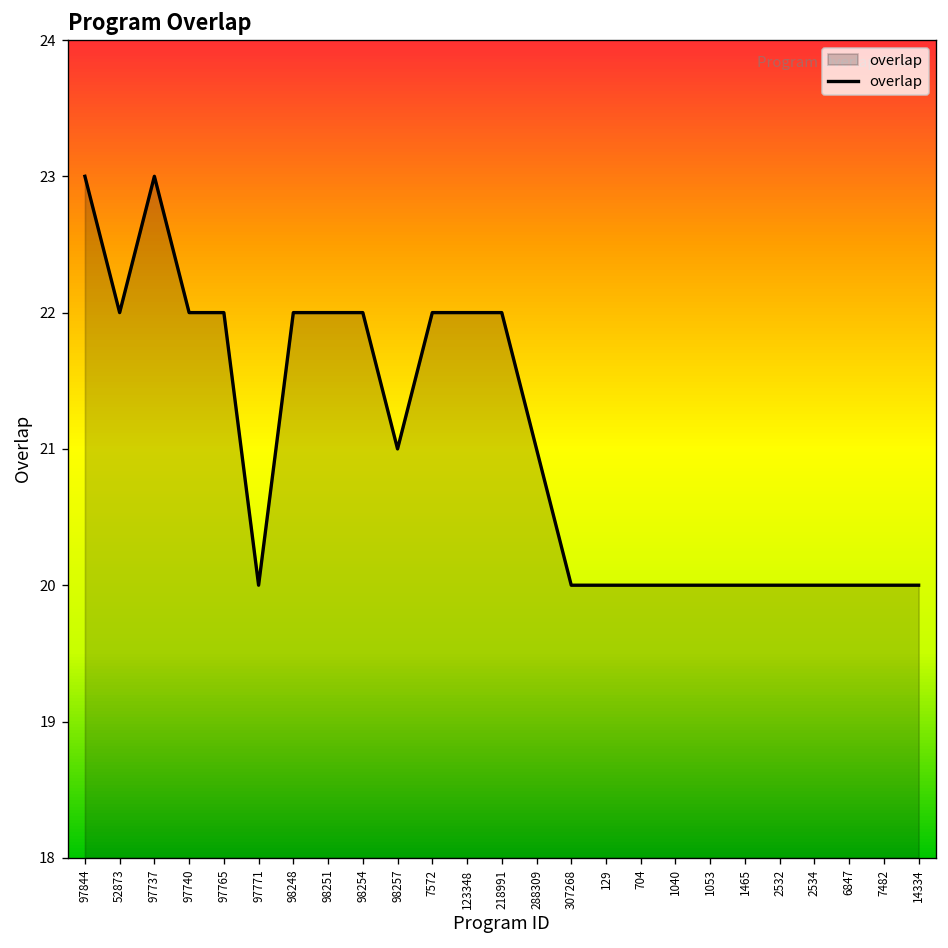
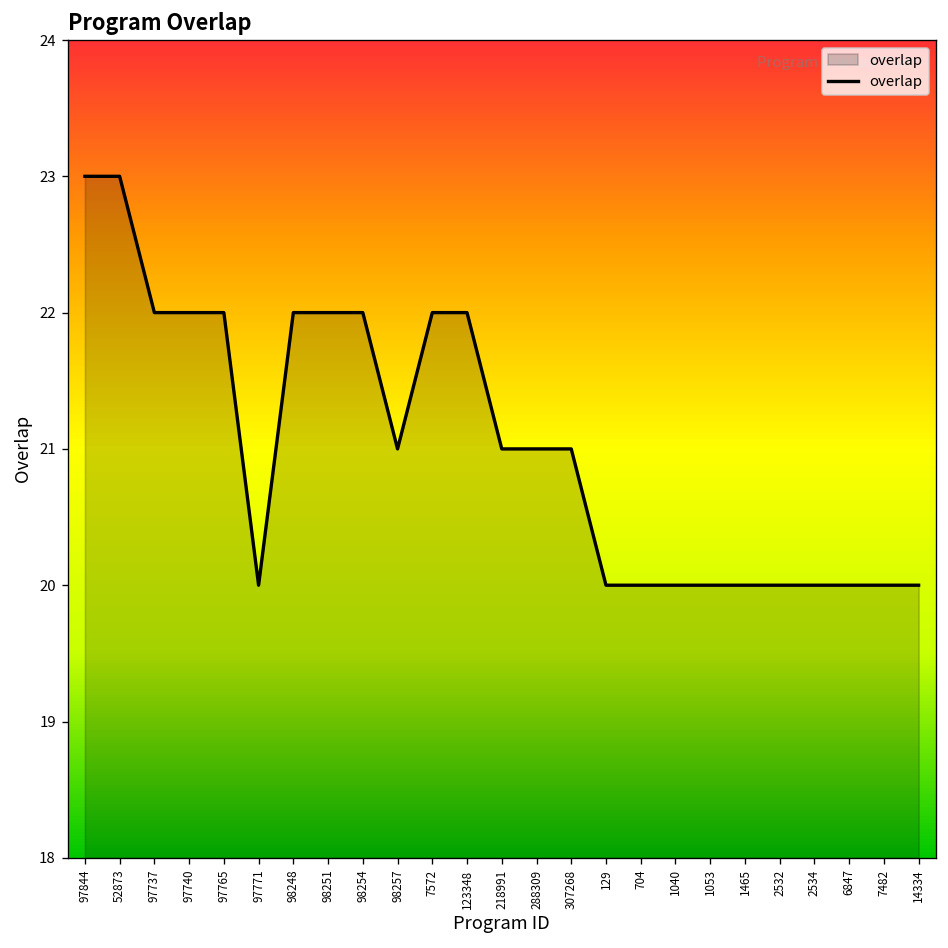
52873: 22 -> 23
97737: 23 -> 22
218991: 22 -> 21
307268: 20 -> 21
